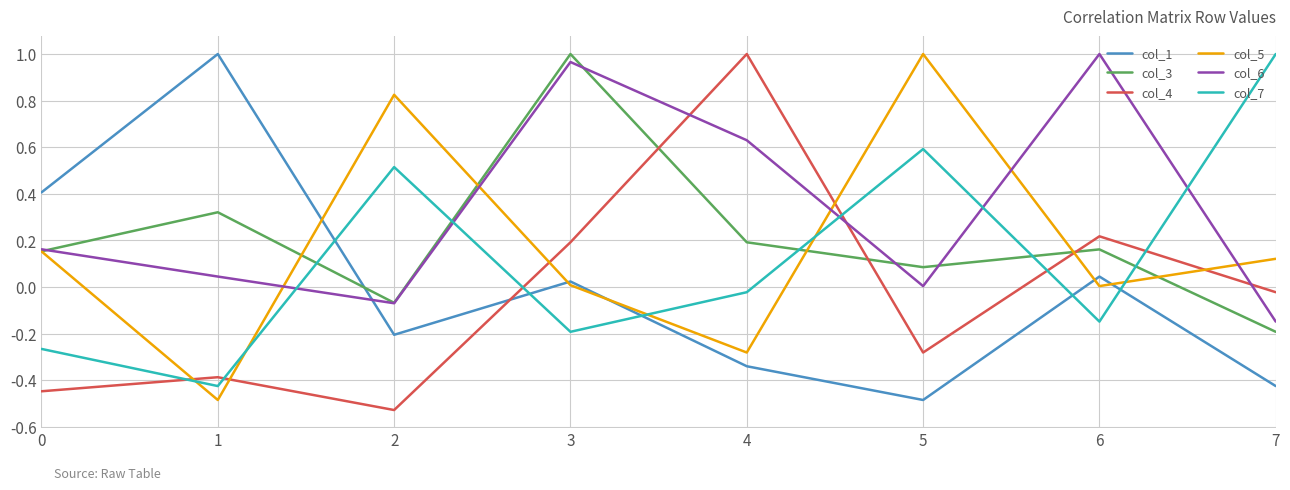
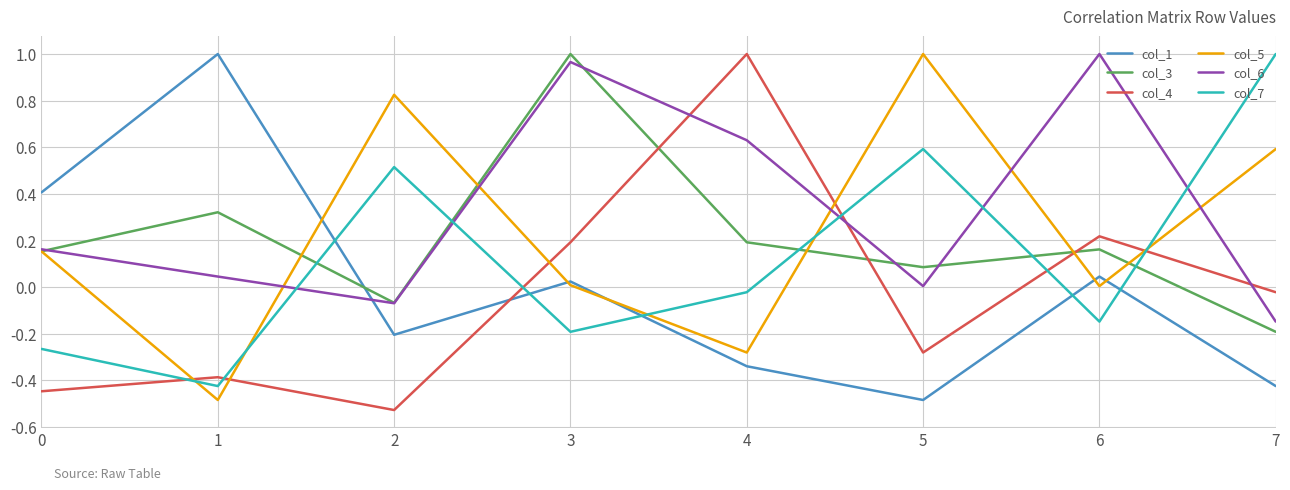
col_5, 7: 0.12 -> 0.59
